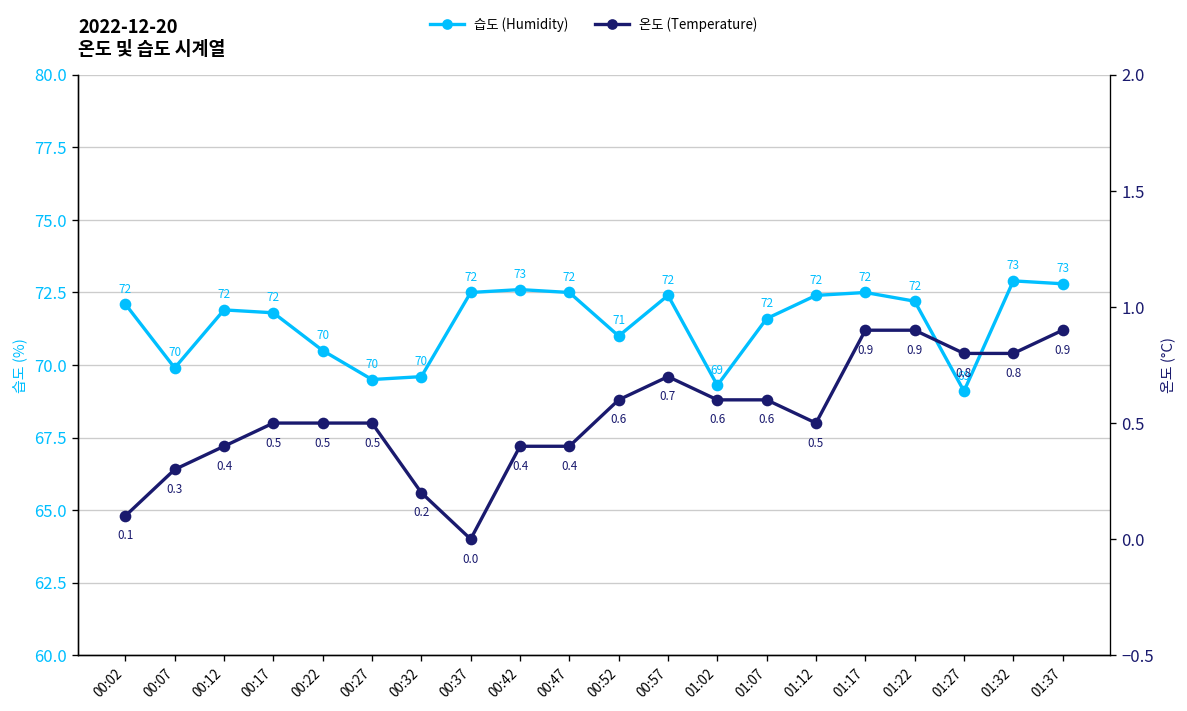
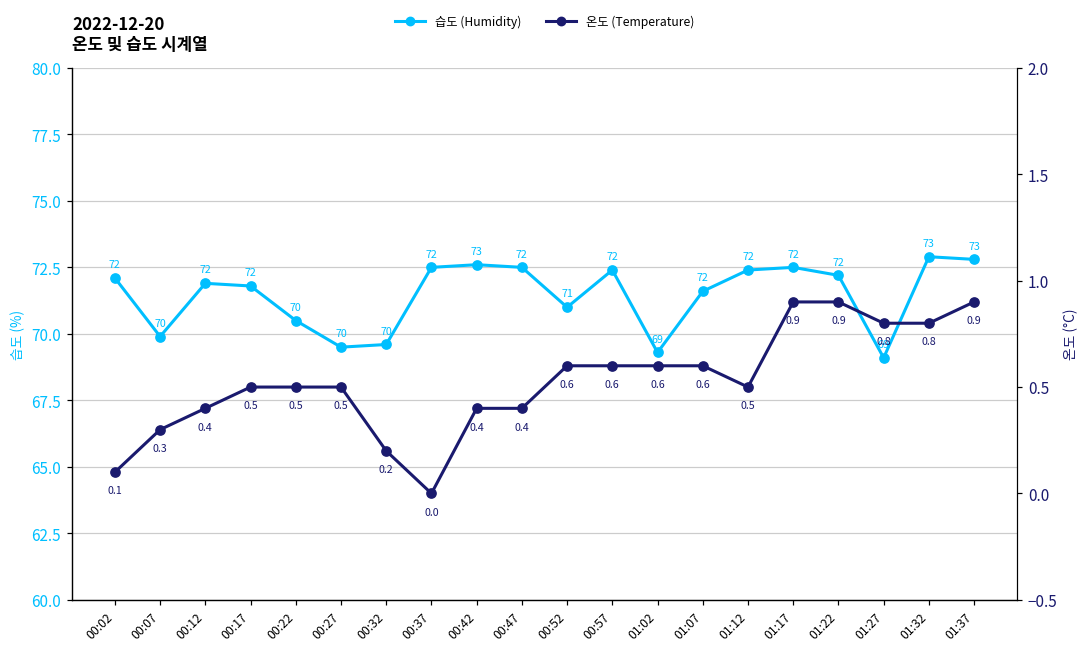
온도 (Temperature), 00:57: 0.7 -> 0.6
